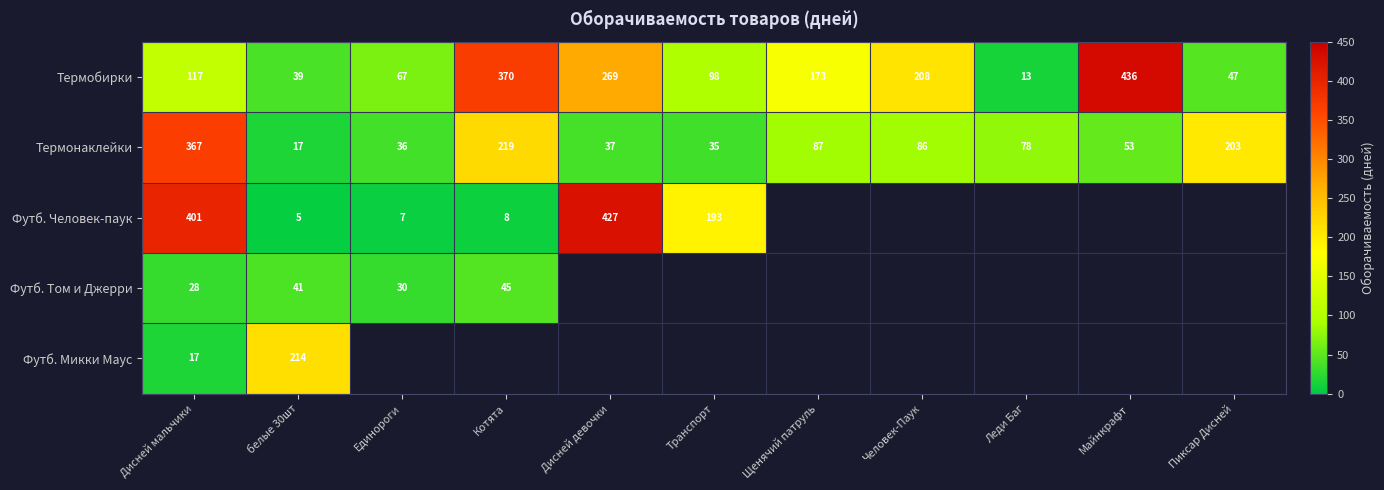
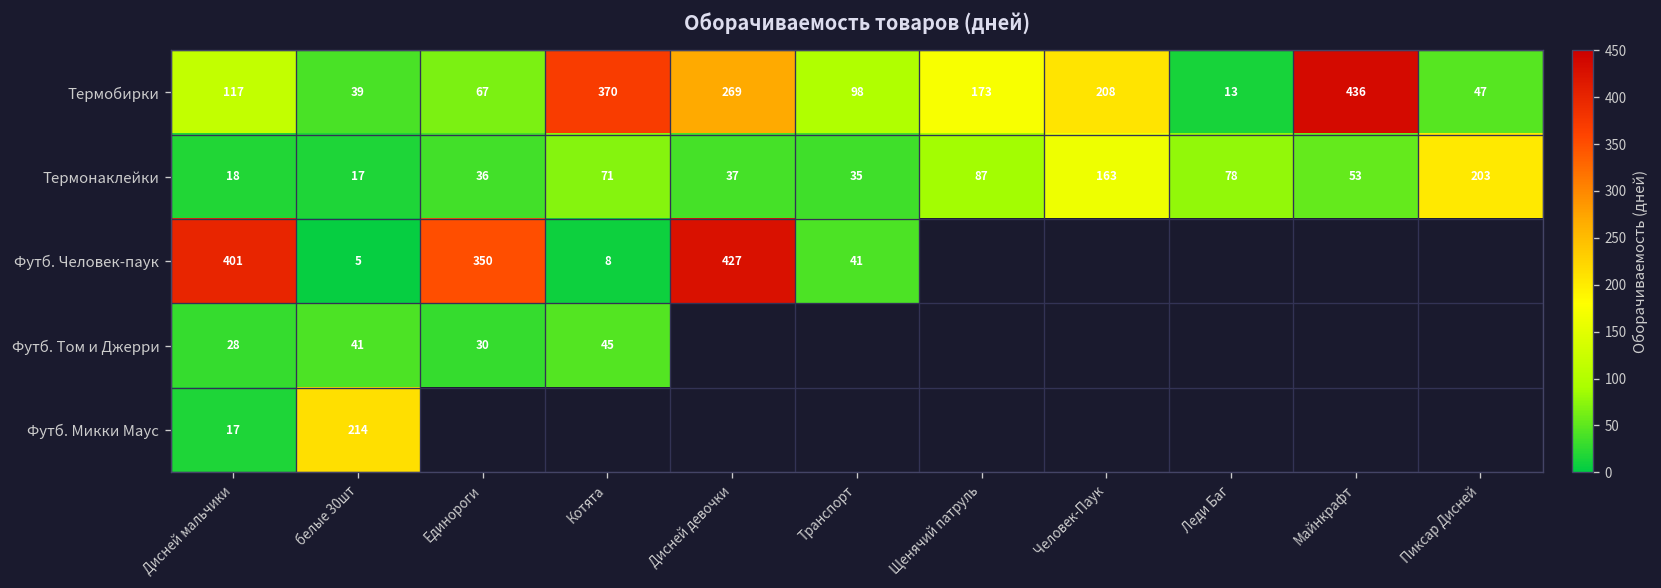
Термонаклейки, Дисней мальчики: 367 -> 18
Термонаклейки, Котята: 219 -> 71
Термонаклейки, Человек-Паук: 86 -> 163
Футб. Человек-паук, Единороги: 7 -> 350
Футб. Человек-паук, Транспорт: 193 -> 41
